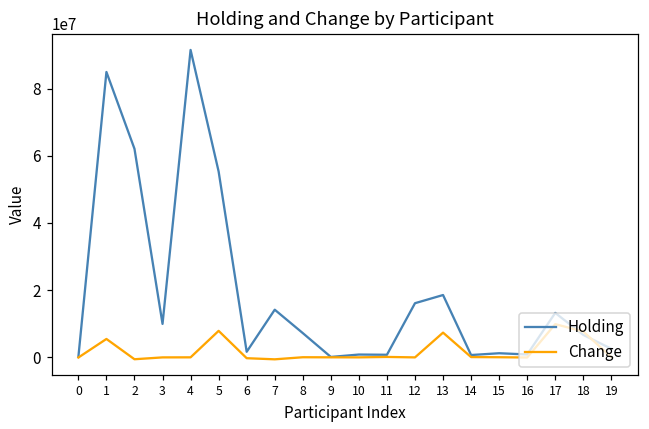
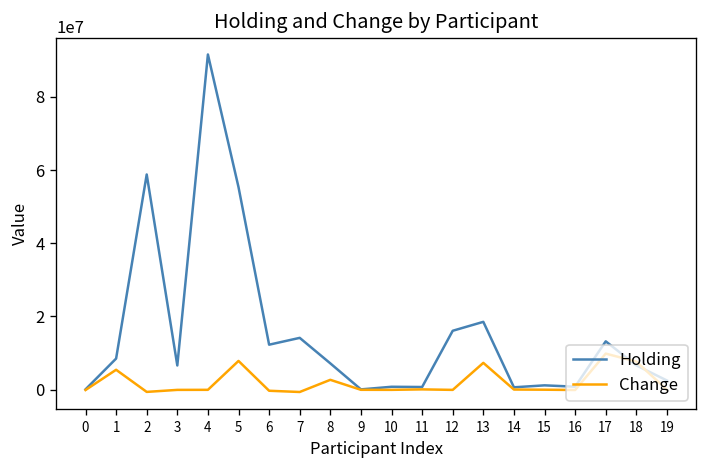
Holding, 1: 85000000 -> 9000000
Holding, 2: 62000000 -> 59000000
Holding, 3: 10000000 -> 7000000
Holding, 6: 2000000 -> 12000000
Change, 8: 0 -> 3000000
